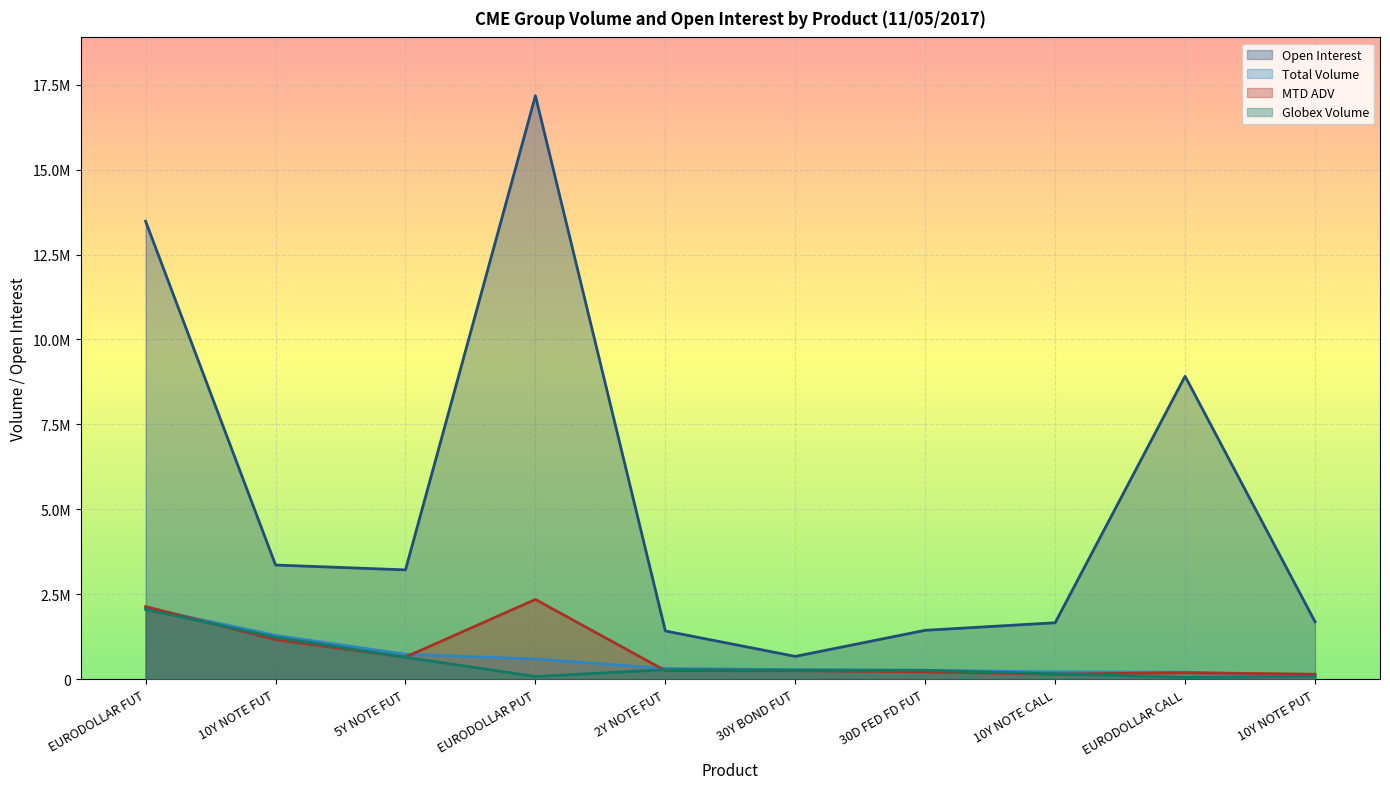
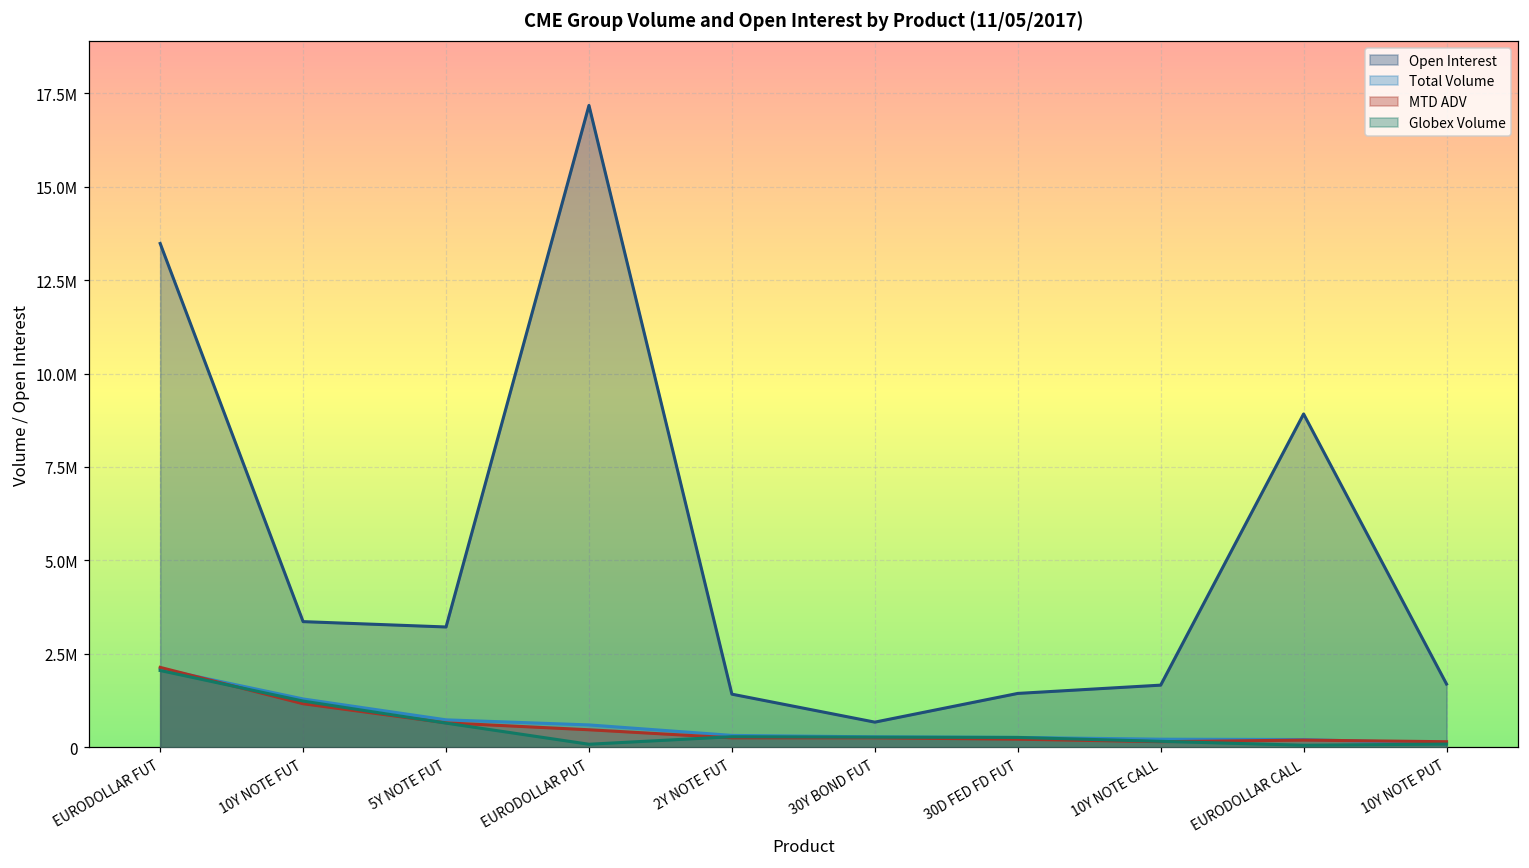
MTD ADV, EURODOLLAR PUT: 2300000 -> 500000
